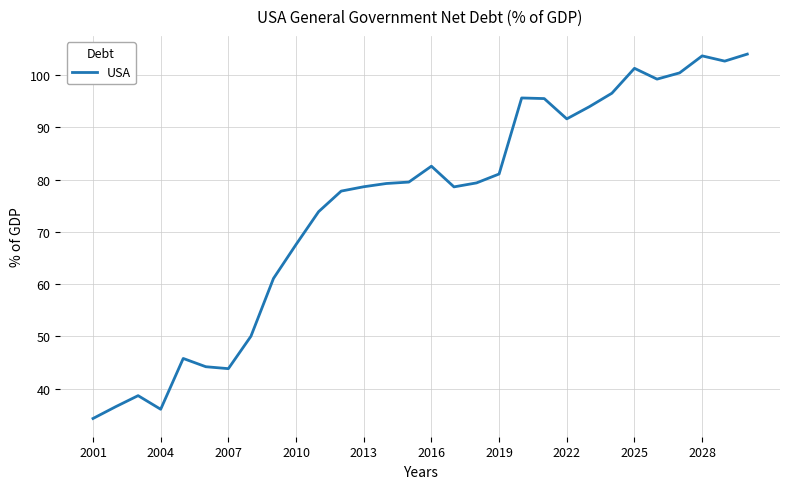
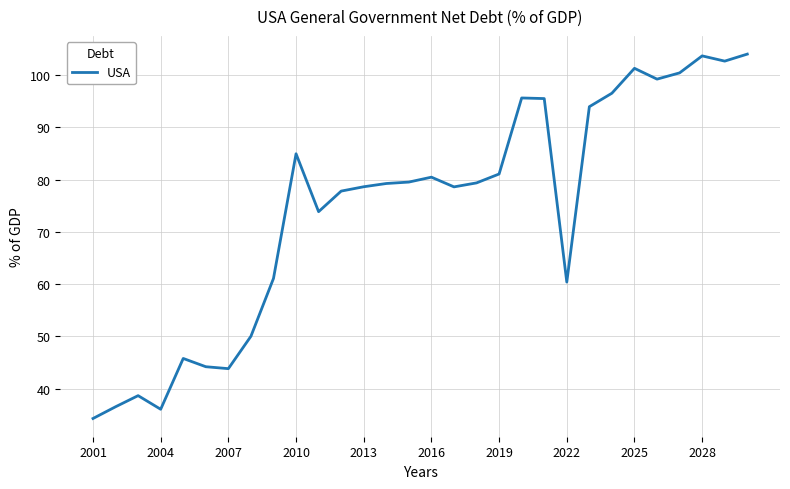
2010: 68 -> 85
2016: 83 -> 80
2022: 92 -> 60
